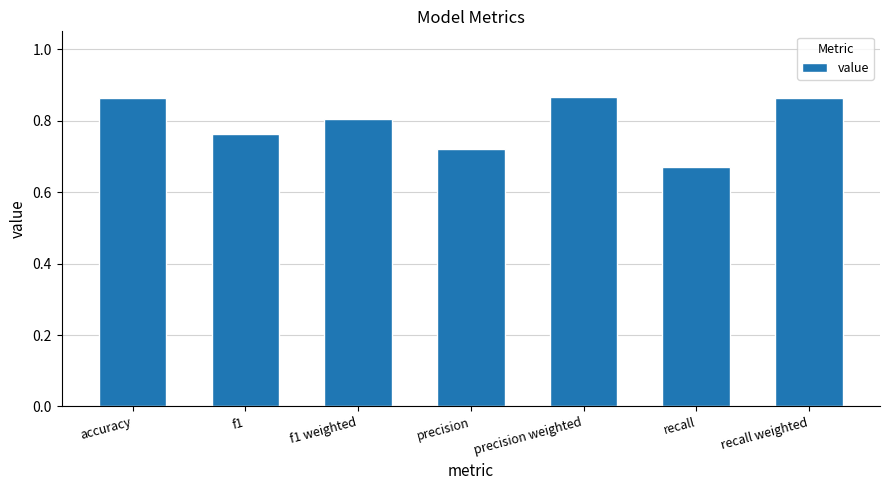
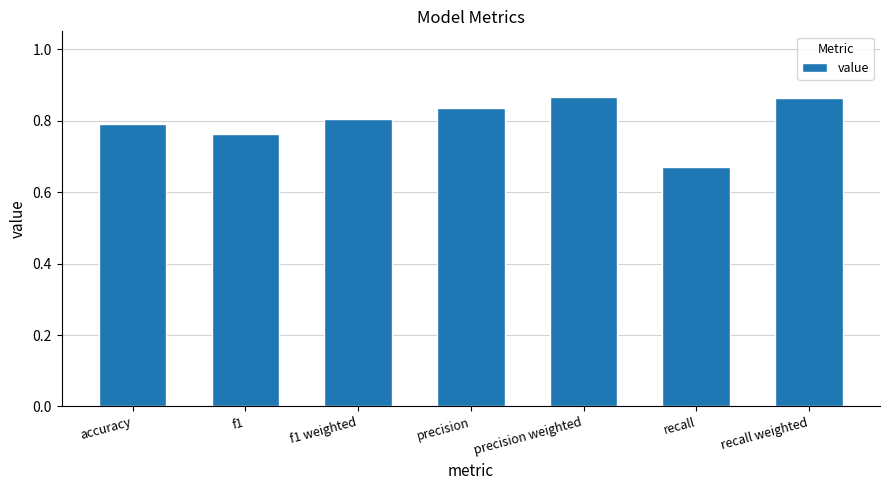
accuracy: 0.86 -> 0.79
precision: 0.72 -> 0.84
